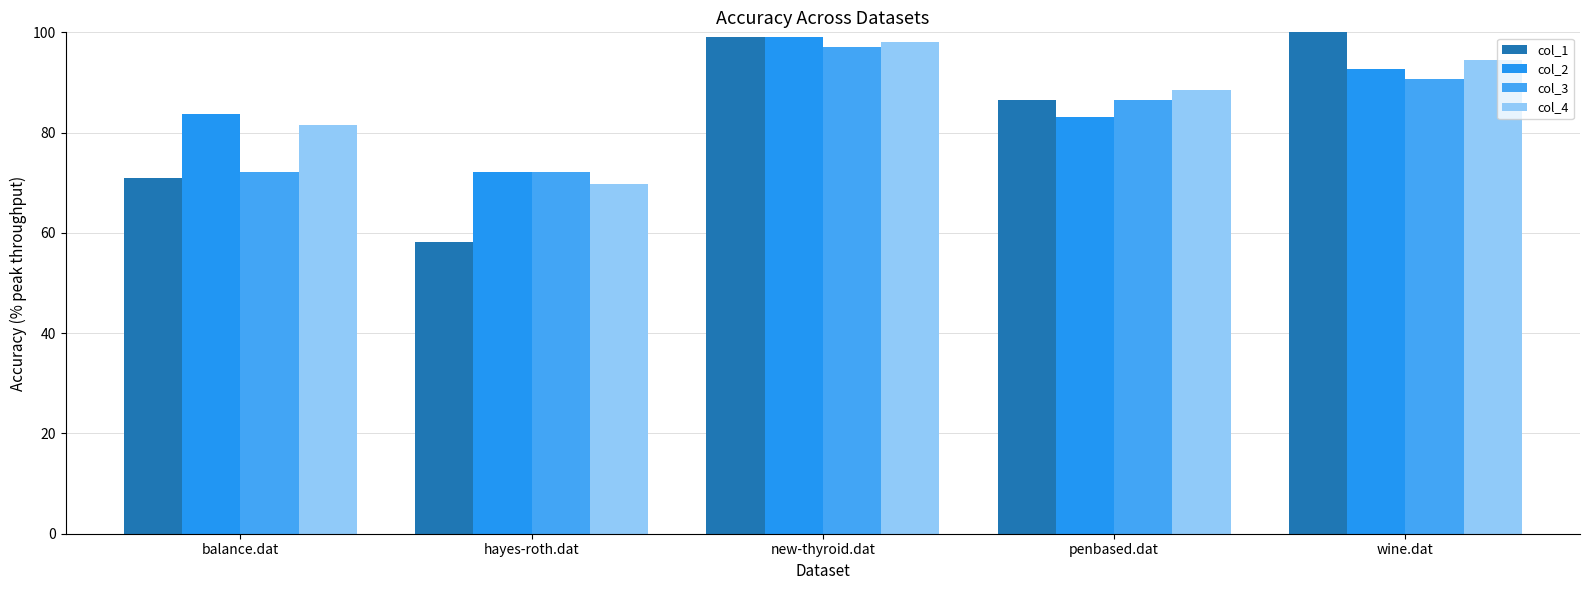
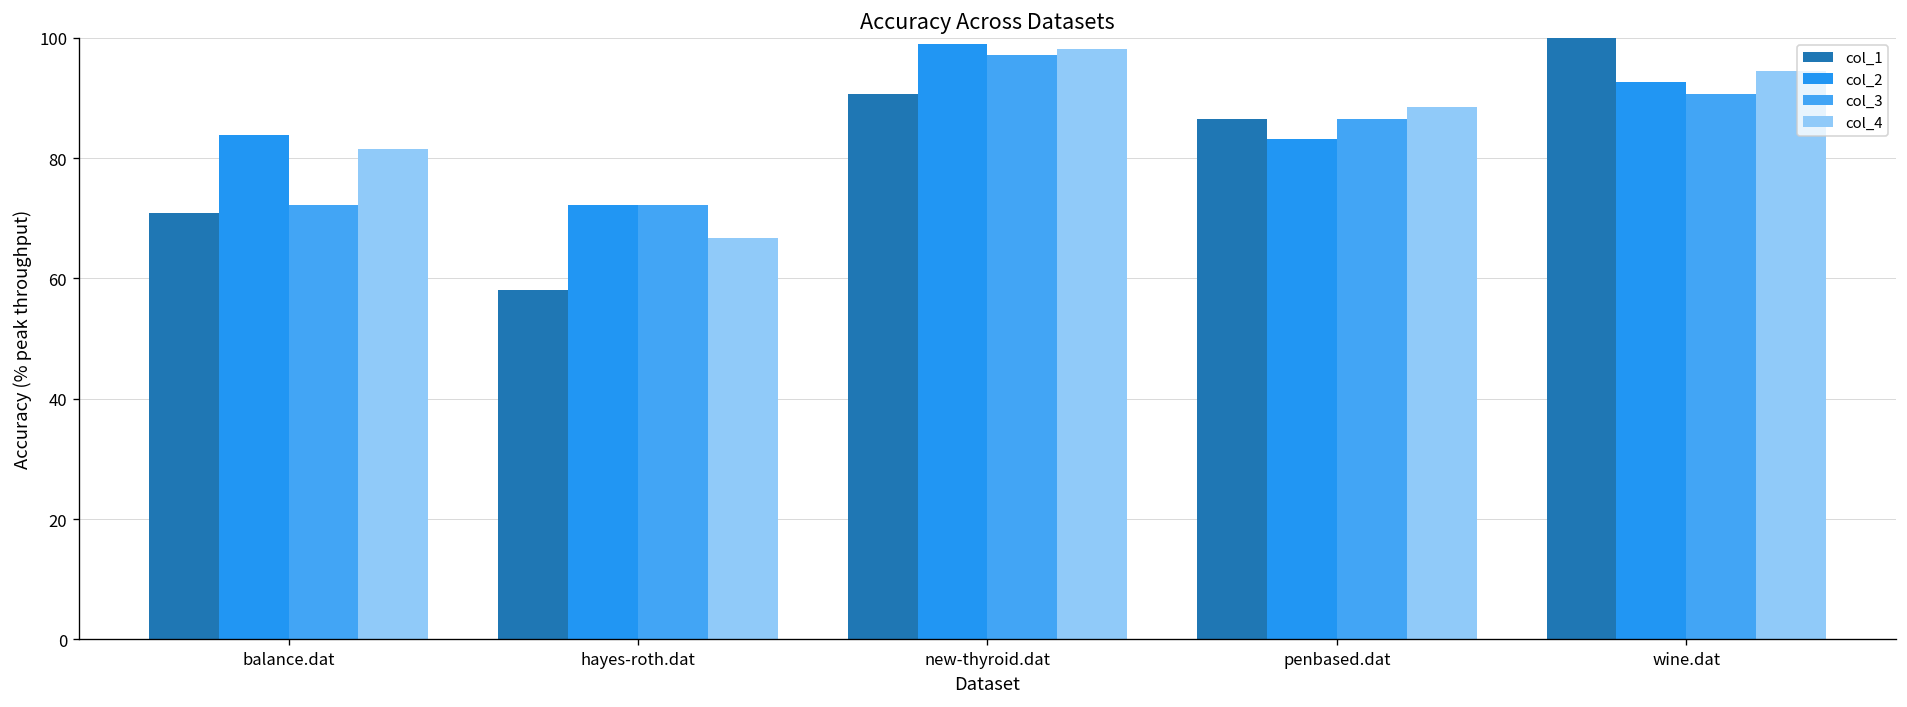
col_4, hayes-roth.dat: 70 -> 67
col_1, new-thyroid.dat: 99 -> 91
